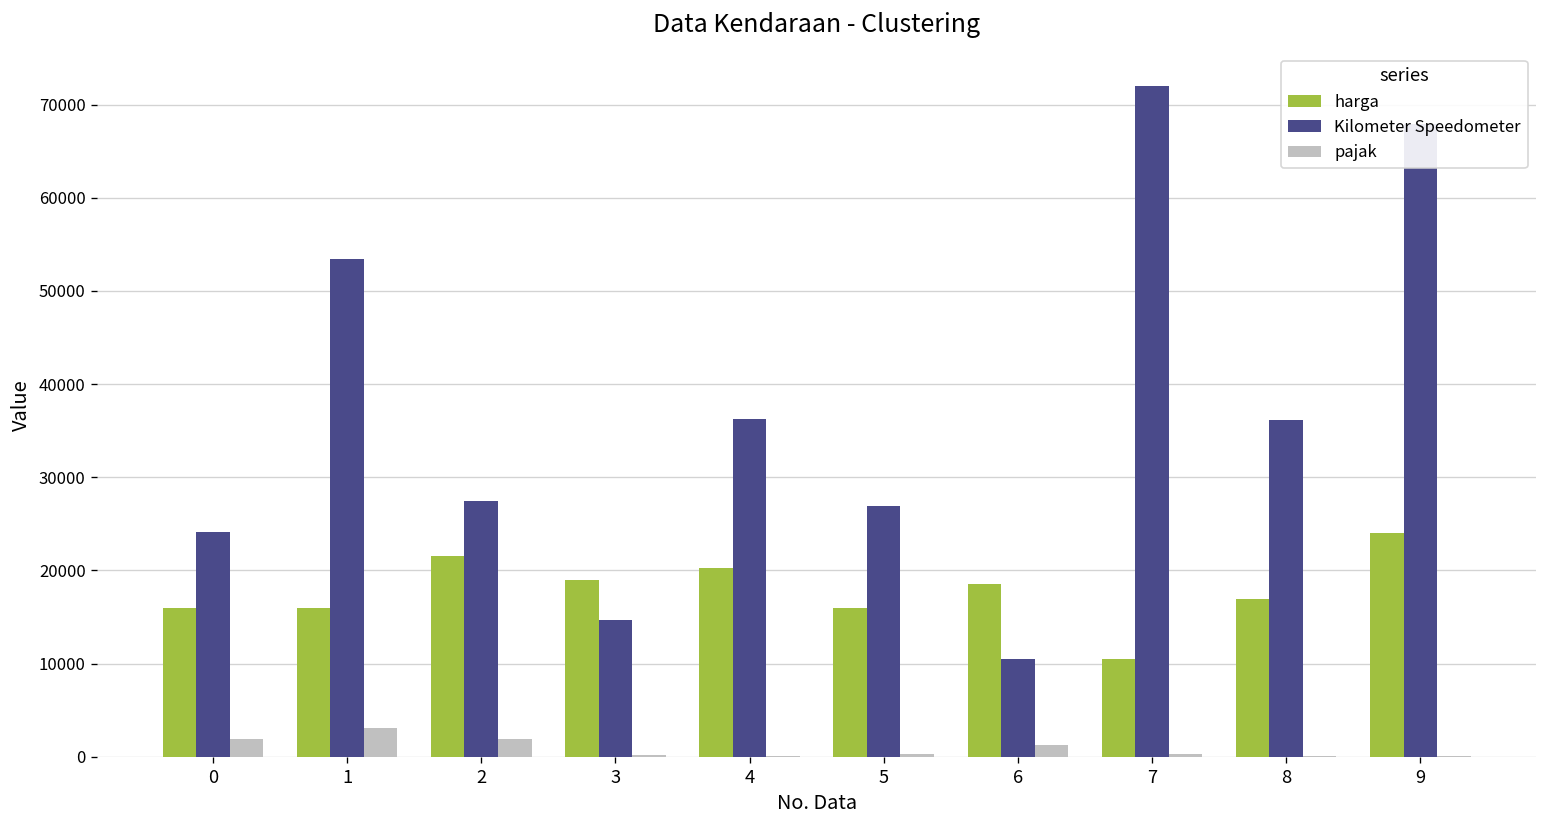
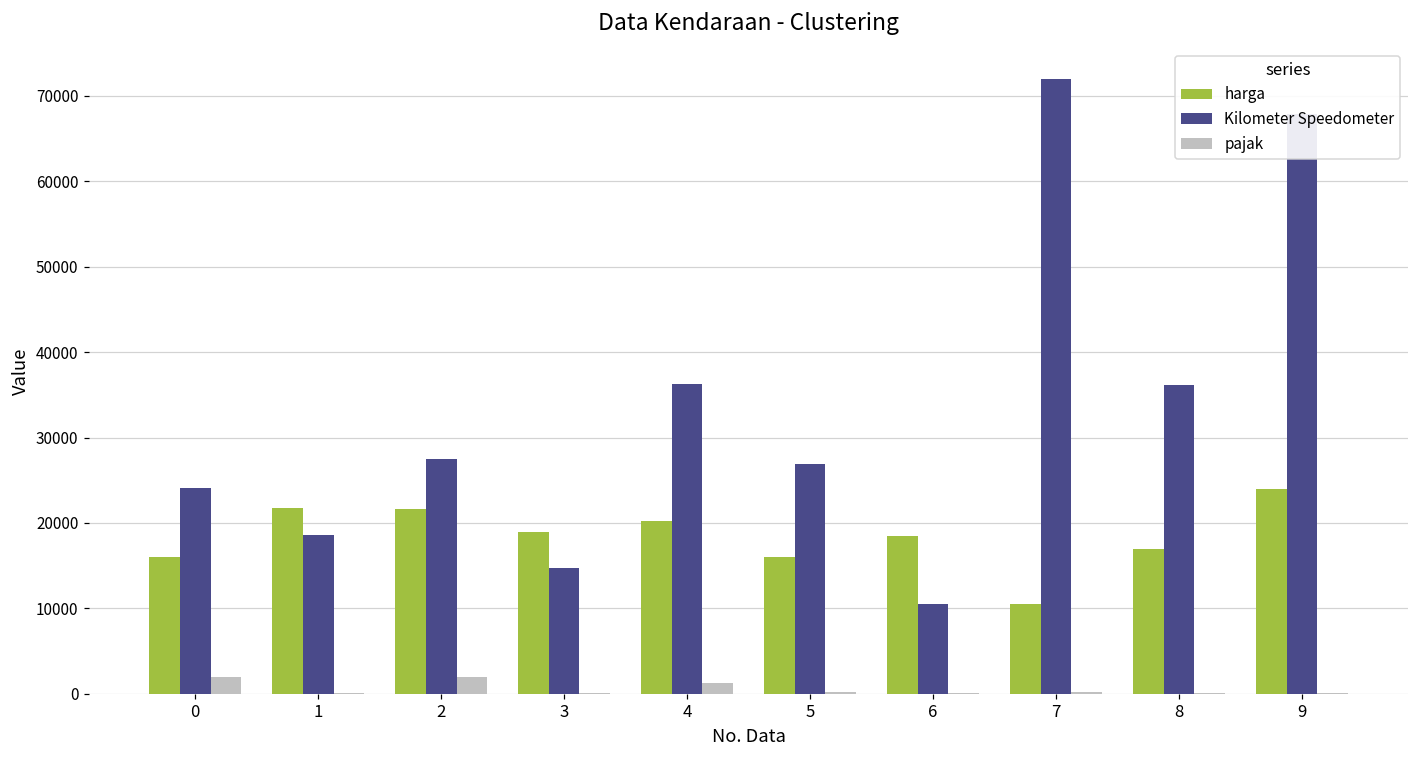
harga, 1: 16000 -> 22000
Kilometer Speedometer, 1: 53000 -> 19000
pajak, 1: 3000 -> 0
pajak, 4: 0 -> 1000
pajak, 6: 1000 -> 0
